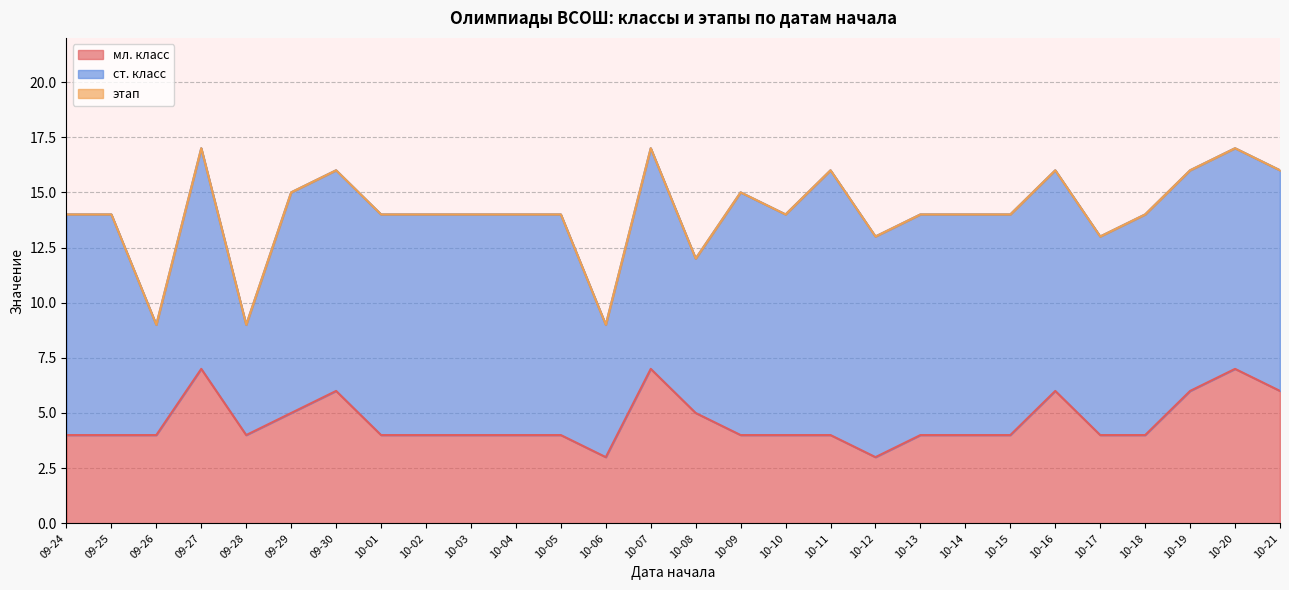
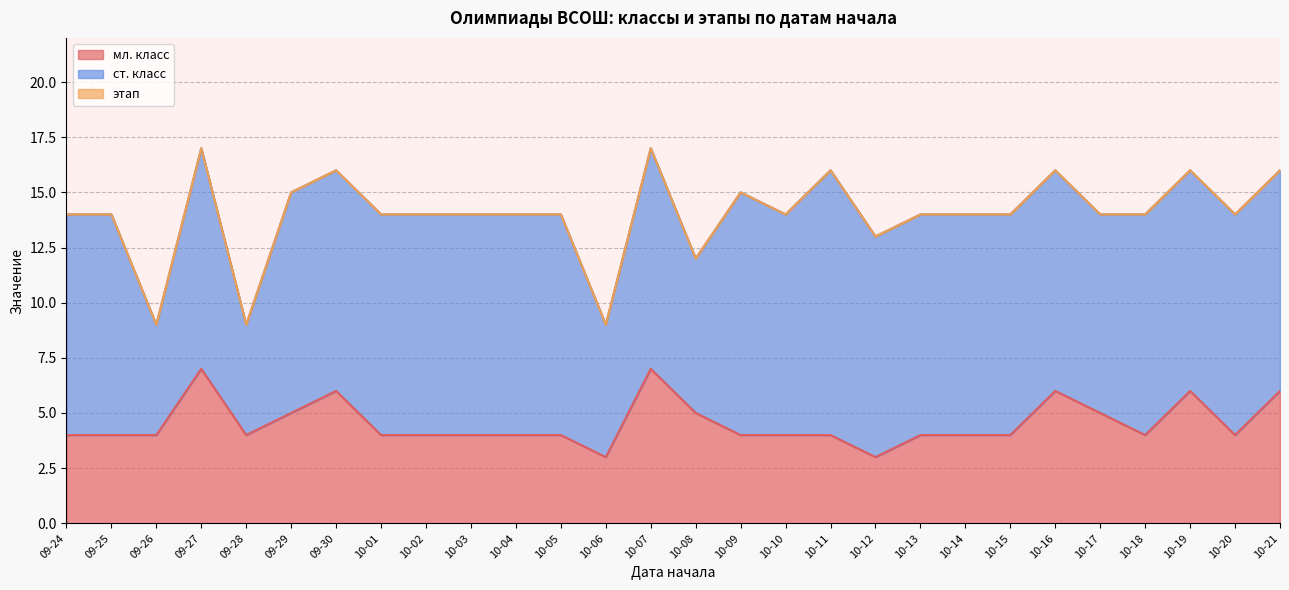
мл. класс, 10-17: 4 -> 5
мл. класс, 10-20: 7 -> 4
